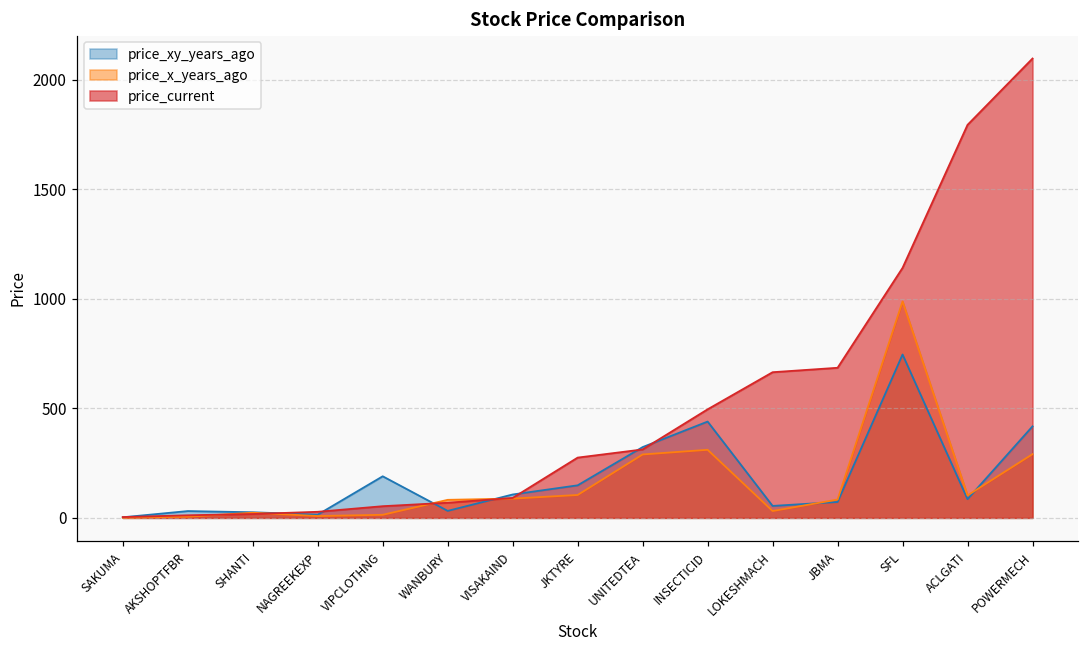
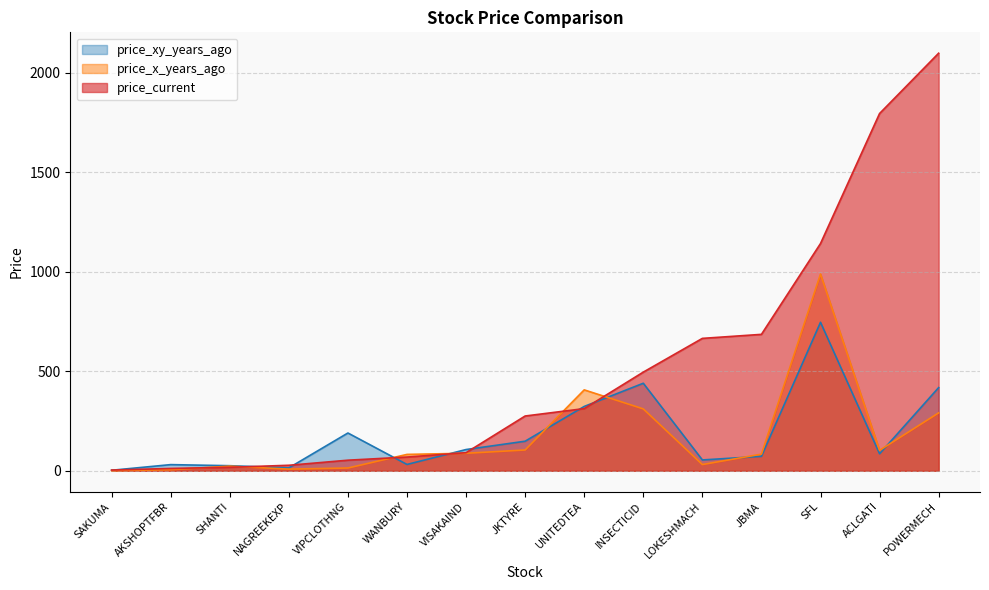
price_x_years_ago, UNITEDTEA: 290 -> 410
